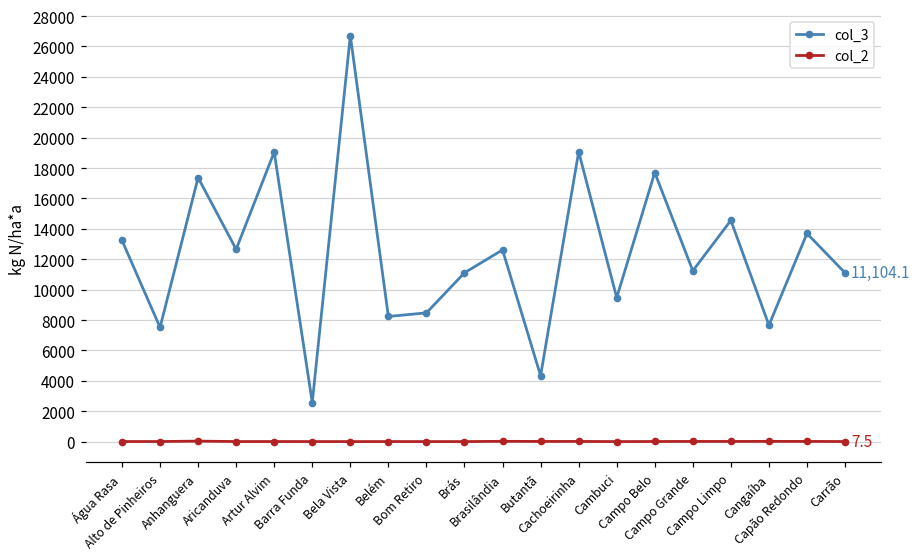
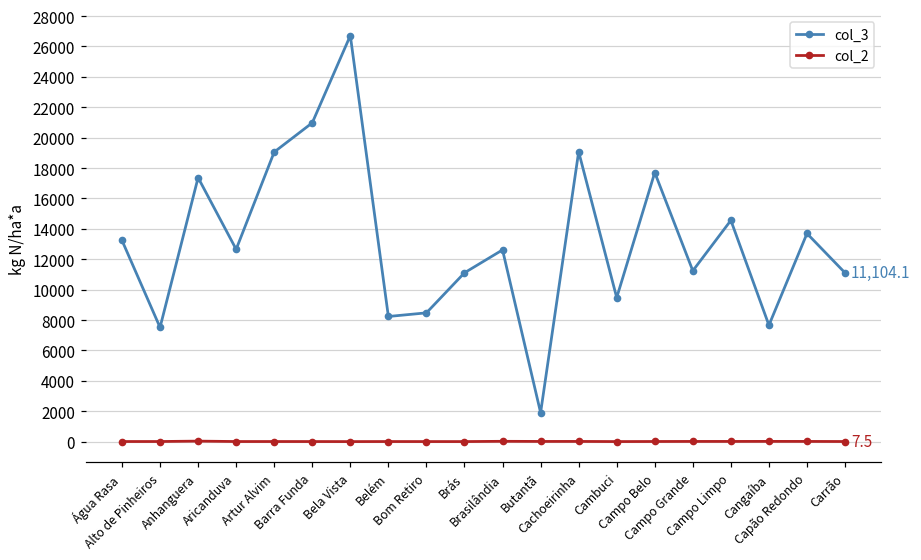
col_3, Barra Funda: 2600 -> 21000
col_3, Butantã: 4300 -> 1900
